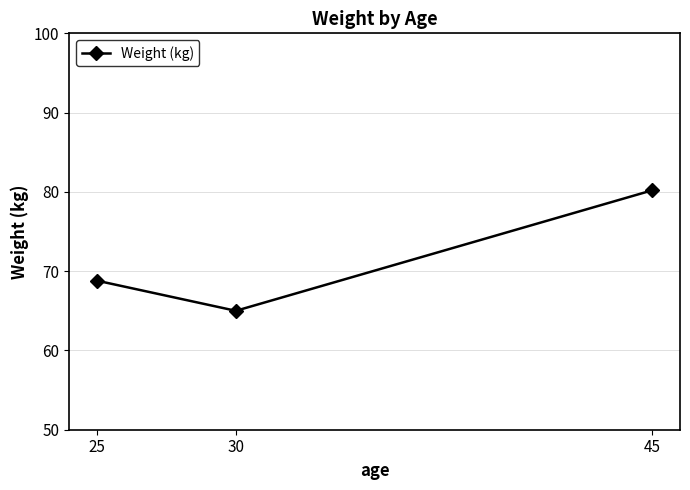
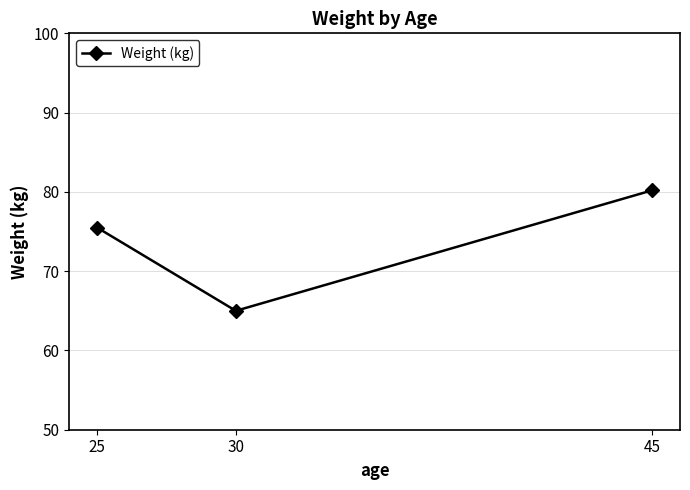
25: 69 -> 76
